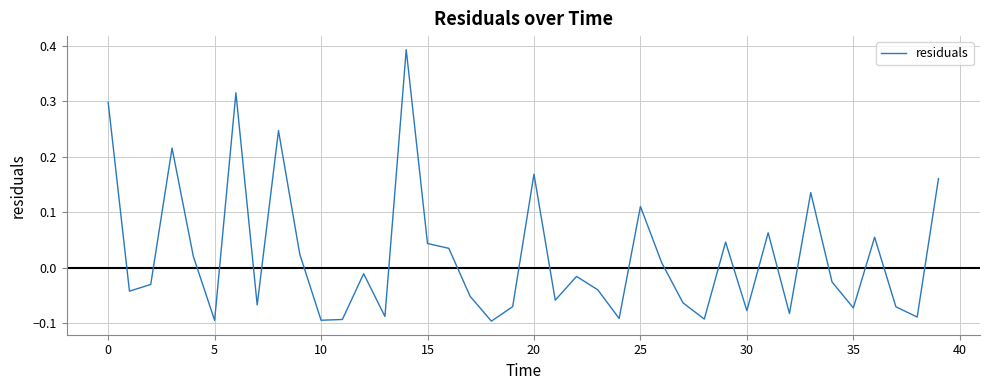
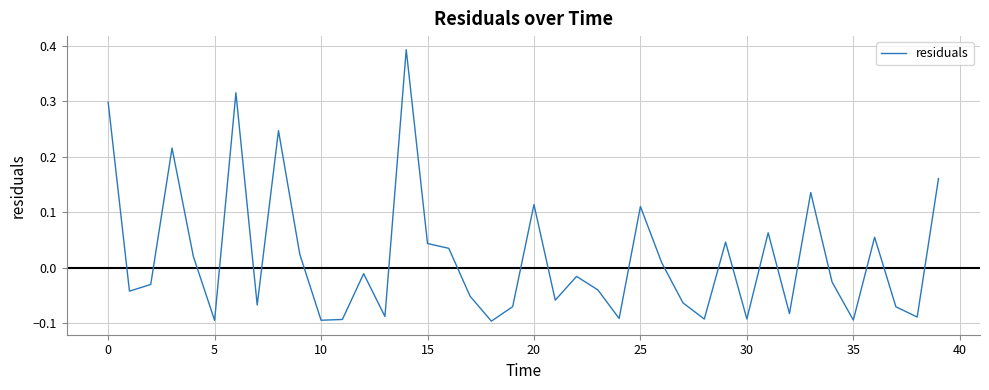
20: 0.17 -> 0.11
30: -0.08 -> -0.09
35: -0.07 -> -0.09
